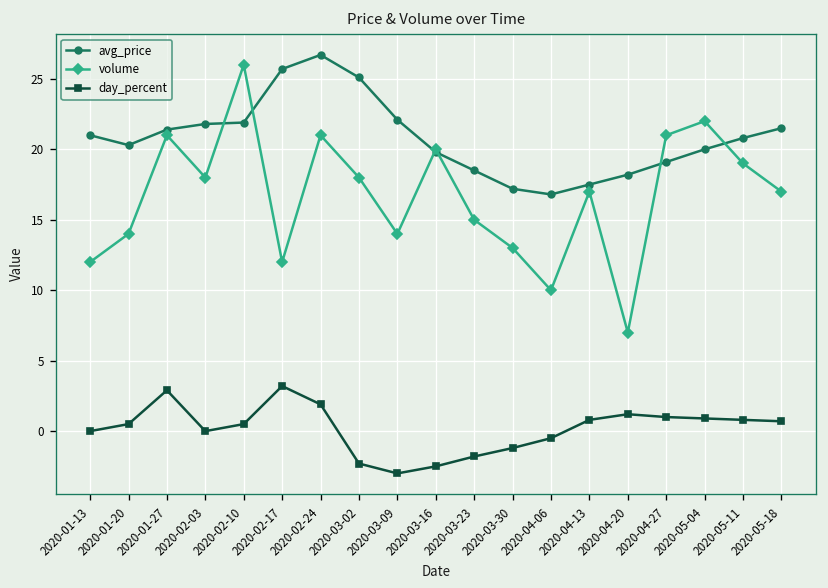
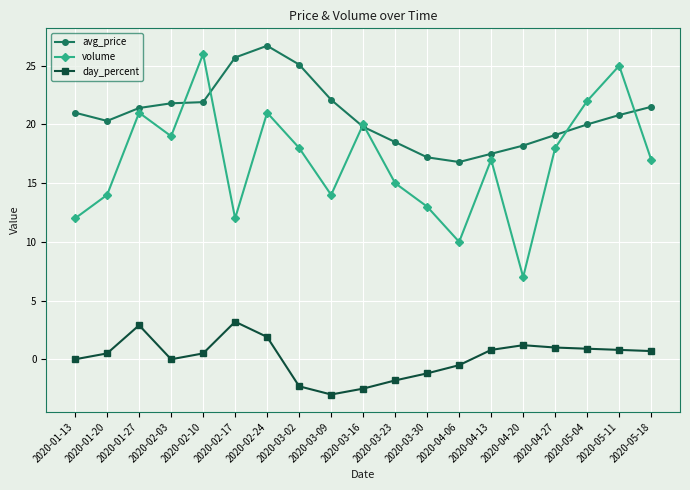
volume, 2020-02-03: 18 -> 19
volume, 2020-04-27: 21 -> 18
volume, 2020-05-11: 19 -> 25
